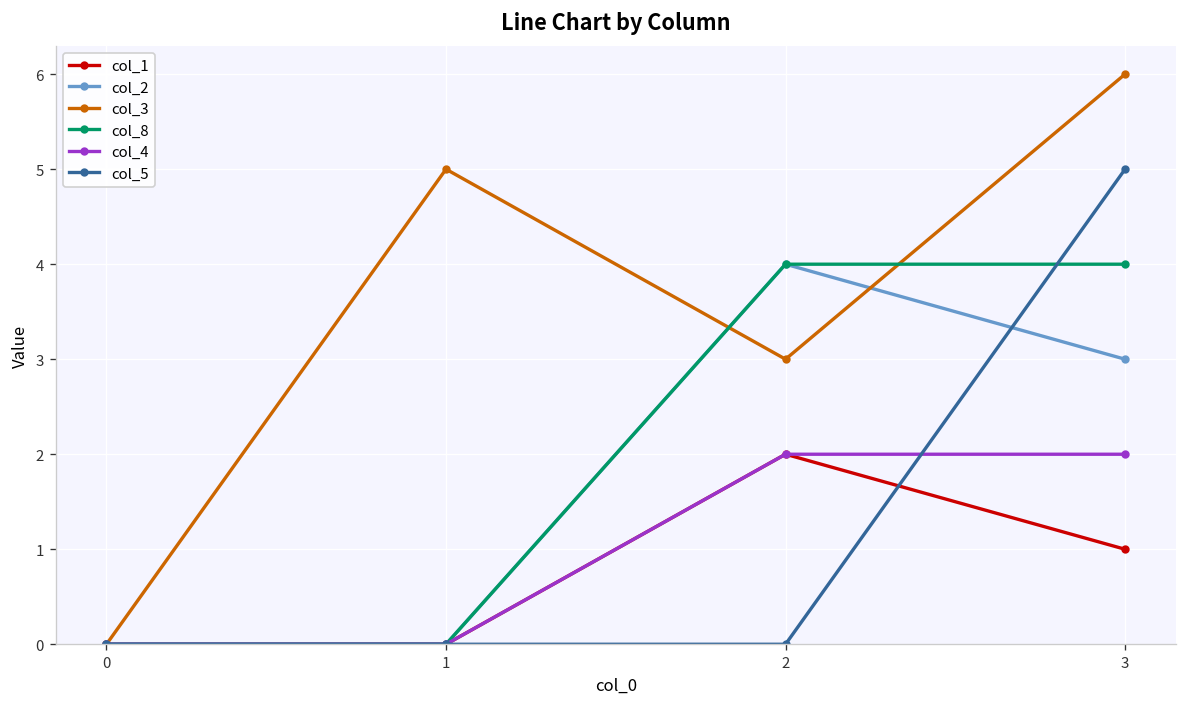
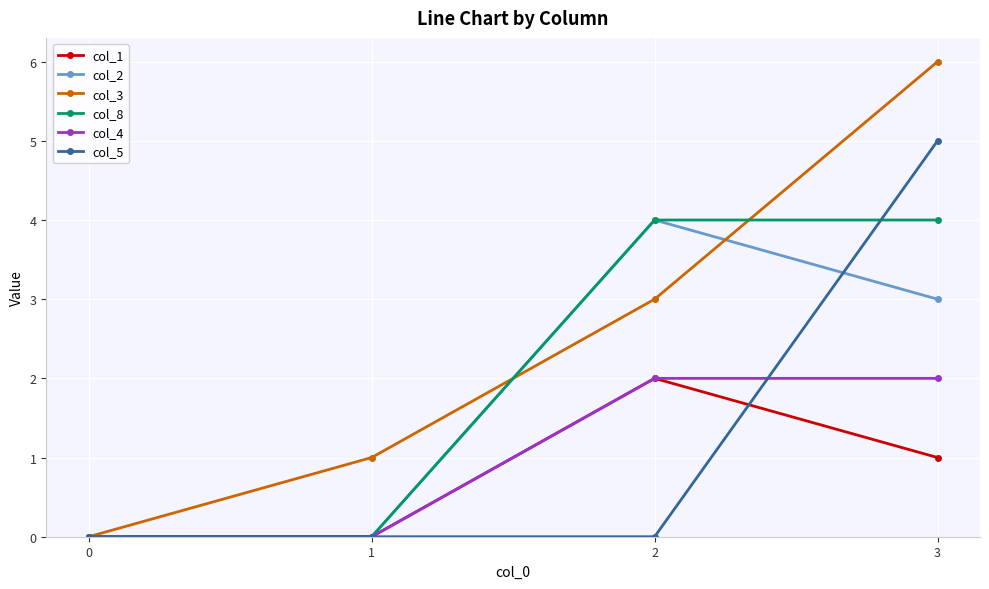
col_3, 1: 5 -> 1
